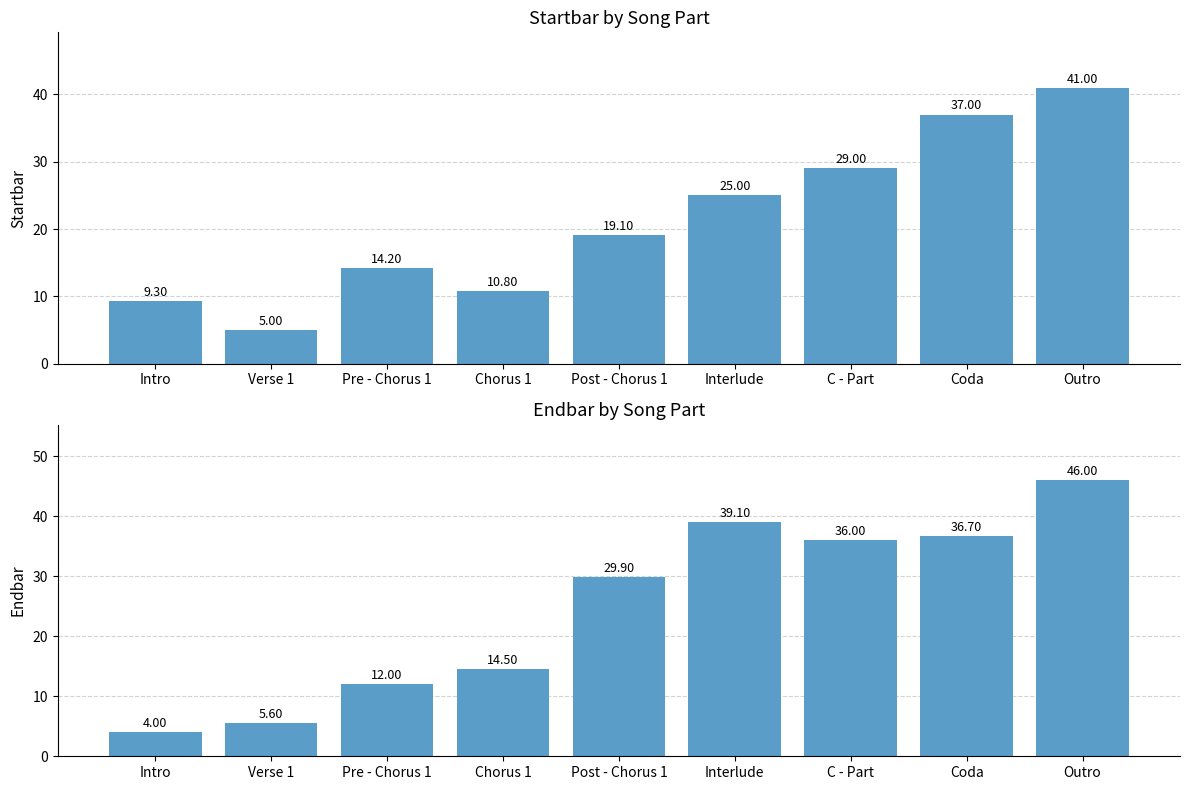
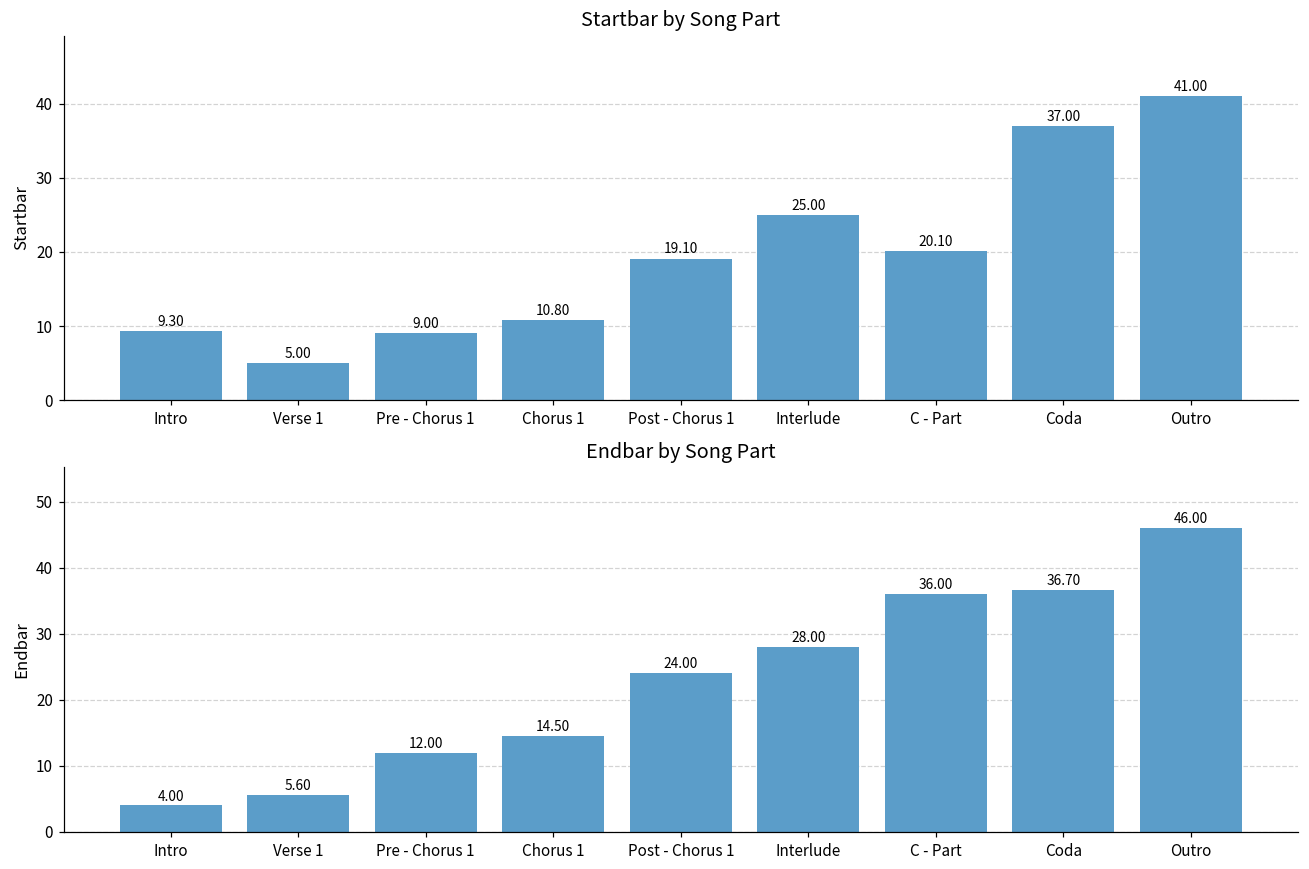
Startbar by Song Part, Pre - Chorus 1: 14.20 -> 9.00
Startbar by Song Part, C - Part: 29.00 -> 20.10
Endbar by Song Part, Post - Chorus 1: 29.90 -> 24.00
Endbar by Song Part, Interlude: 39.10 -> 28.00
